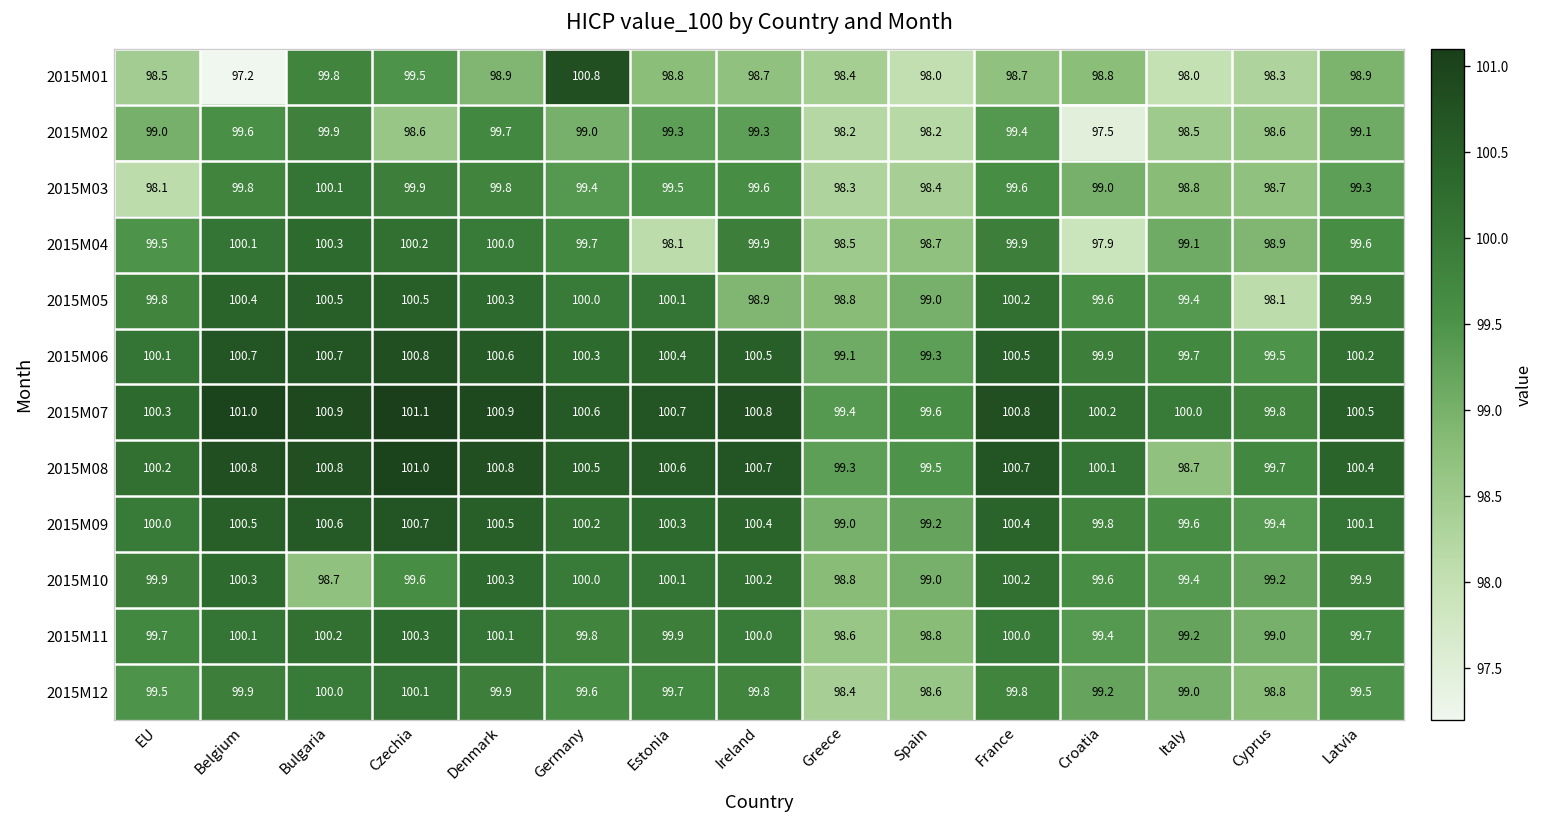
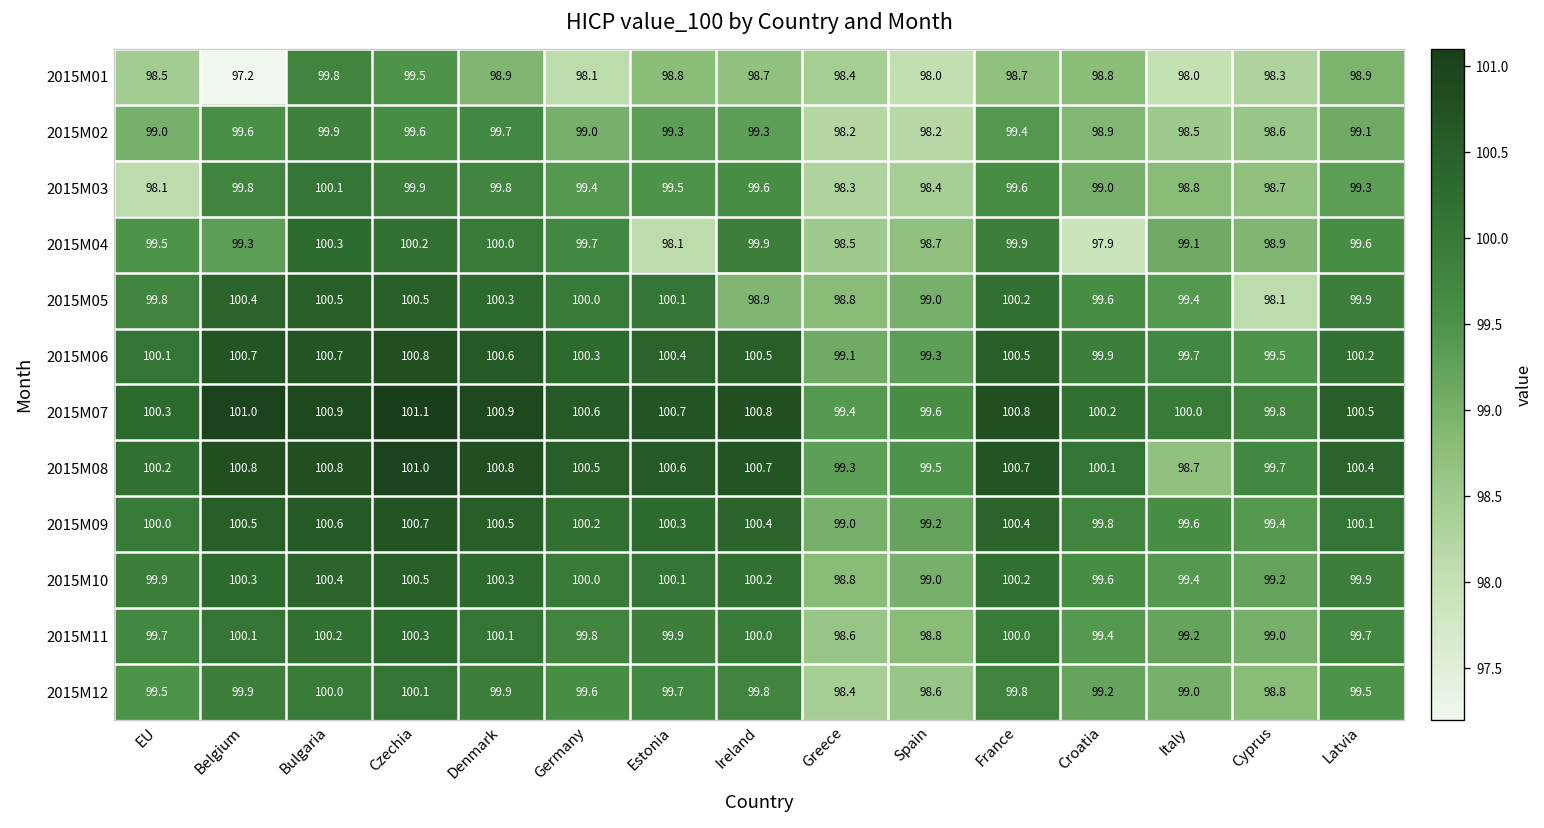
2015M01, Germany: 100.8 -> 98.1
2015M02, Czechia: 98.6 -> 99.6
2015M02, Croatia: 97.5 -> 98.9
2015M04, Belgium: 100.1 -> 99.3
2015M10, Bulgaria: 98.7 -> 100.4
2015M10, Czechia: 99.6 -> 100.5
